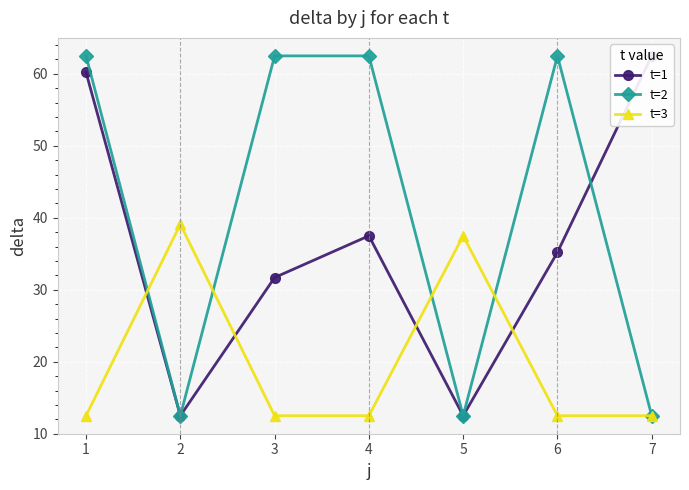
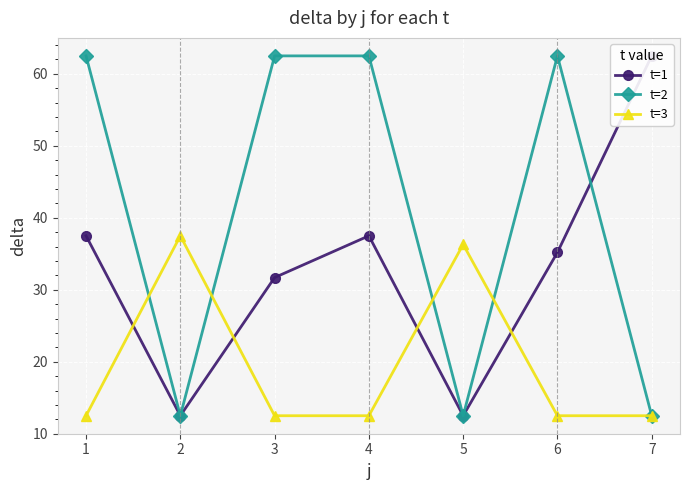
t=1, 1: 60 -> 38
t=3, 2: 39 -> 38
t=3, 5: 38 -> 36
